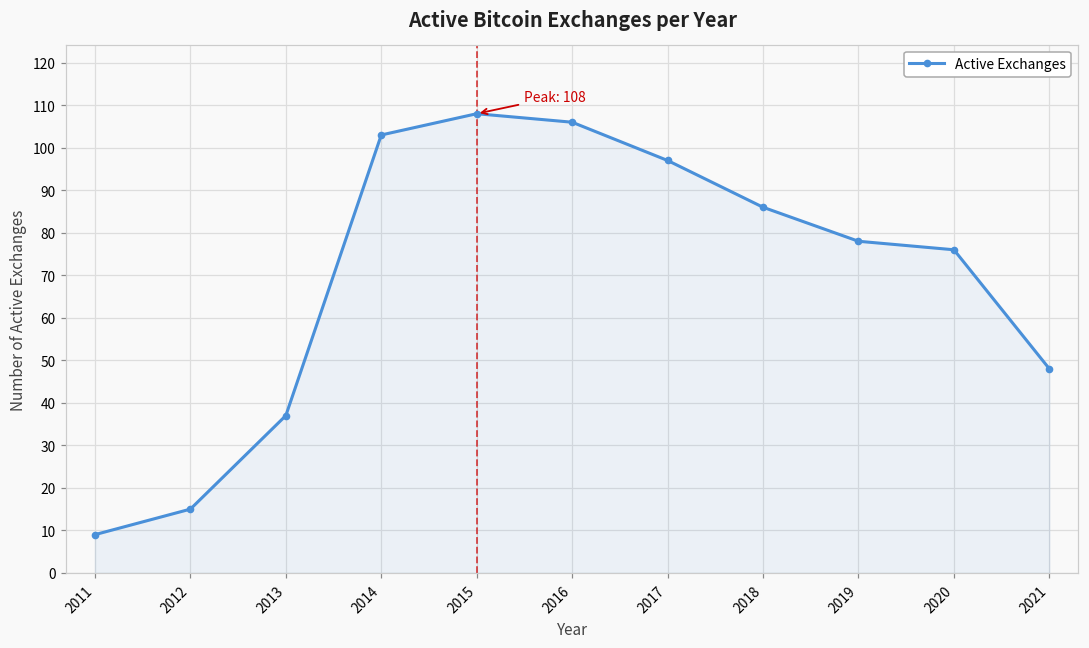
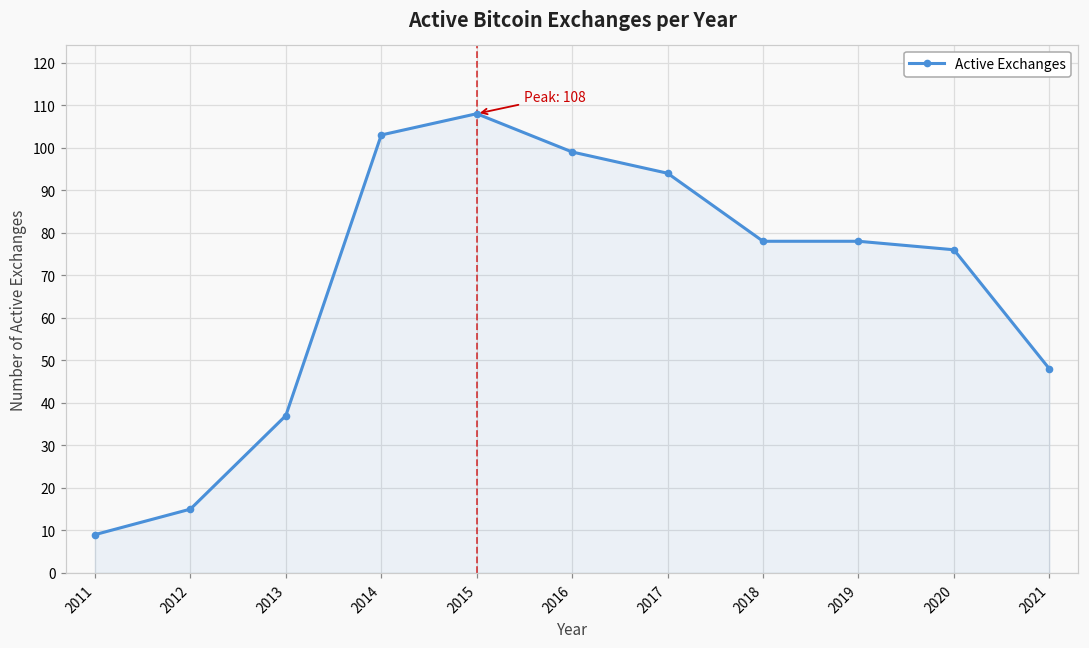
2016: 106 -> 99
2017: 97 -> 94
2018: 86 -> 78
